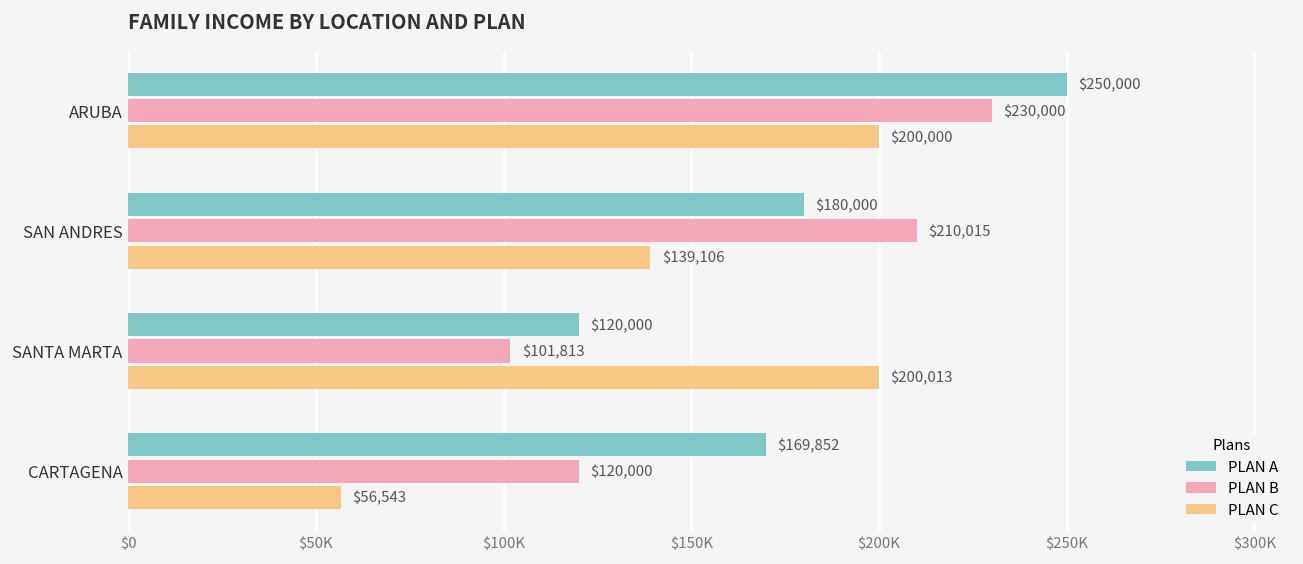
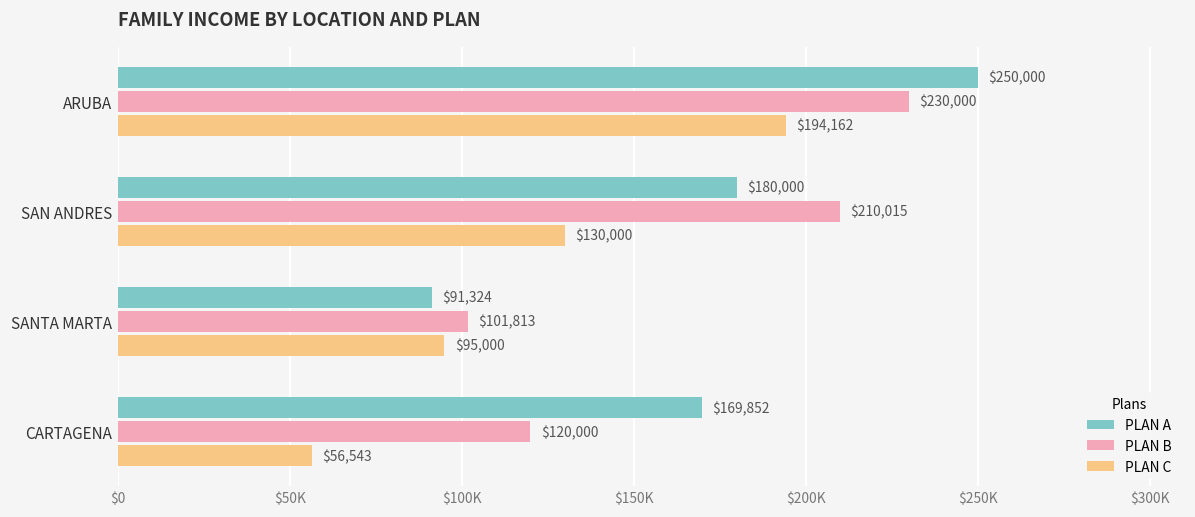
PLAN C, ARUBA: $200,000 -> $194,162
PLAN C, SAN ANDRES: $139,106 -> $130,000
PLAN A, SANTA MARTA: $120,000 -> $91,324
PLAN C, SANTA MARTA: $200,013 -> $95,000
